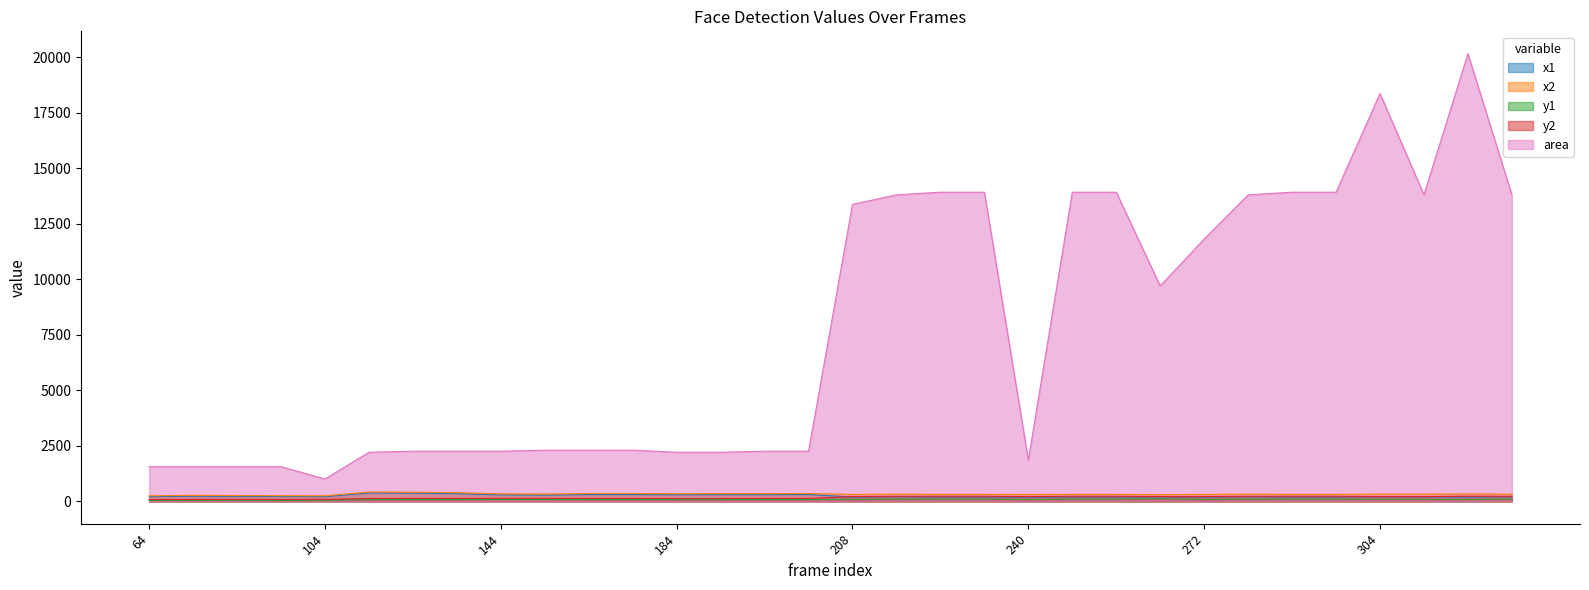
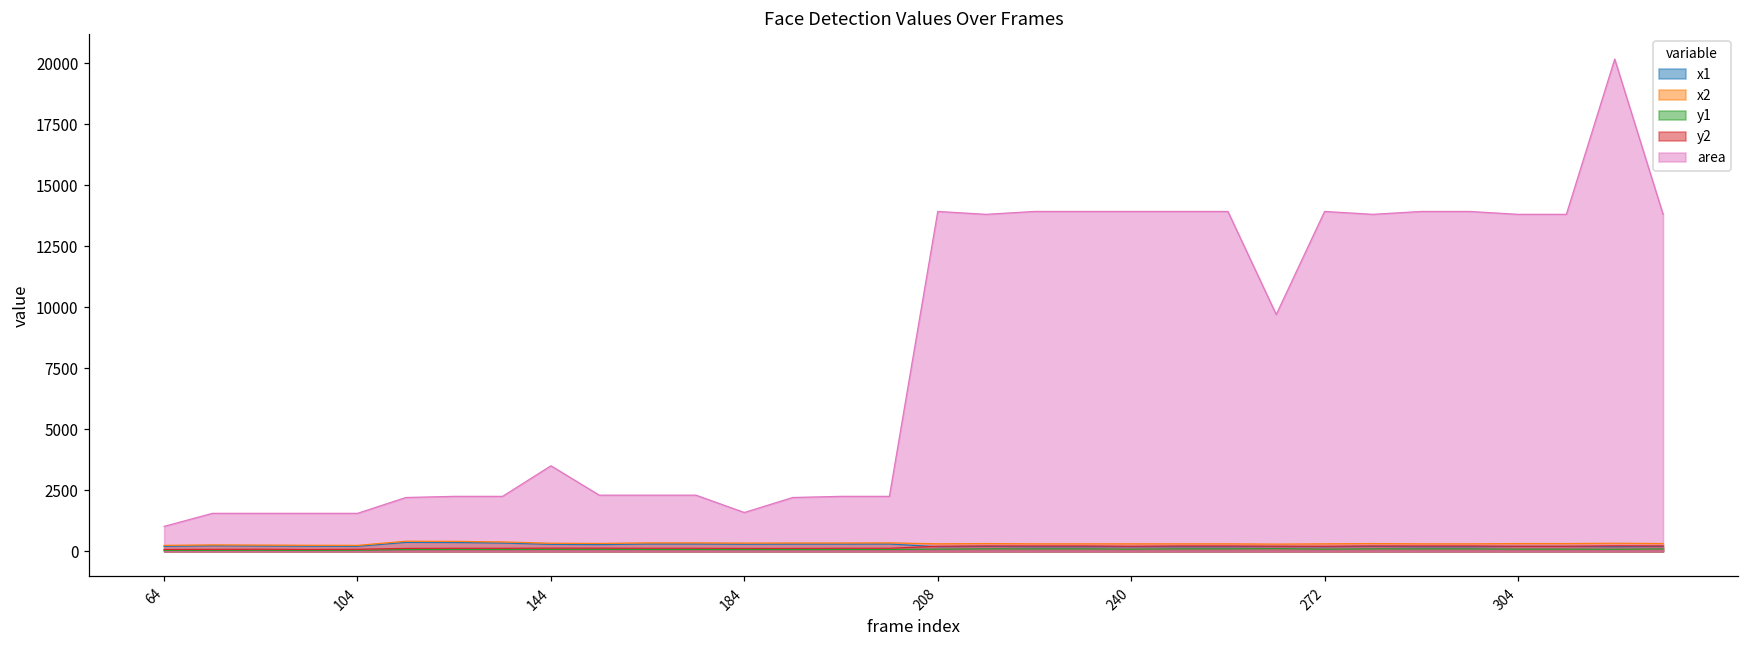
area, 64: 1600 -> 1000
area, 104: 1000 -> 1600
area, 144: 2300 -> 3500
area, 184: 2200 -> 1600
area, 208: 13400 -> 13900
area, 240: 1900 -> 13900
area, 272: 11800 -> 13900
area, 304: 18400 -> 13800
